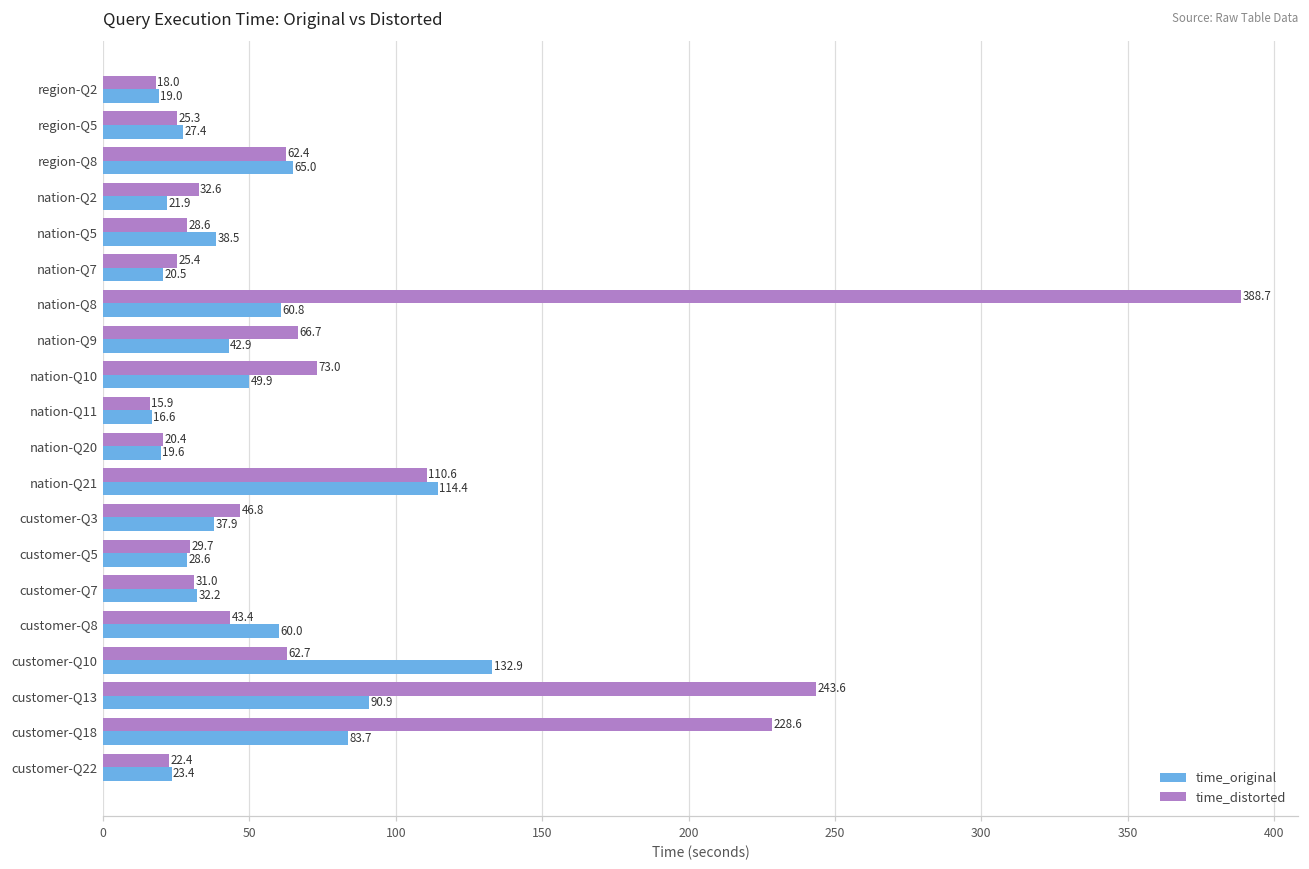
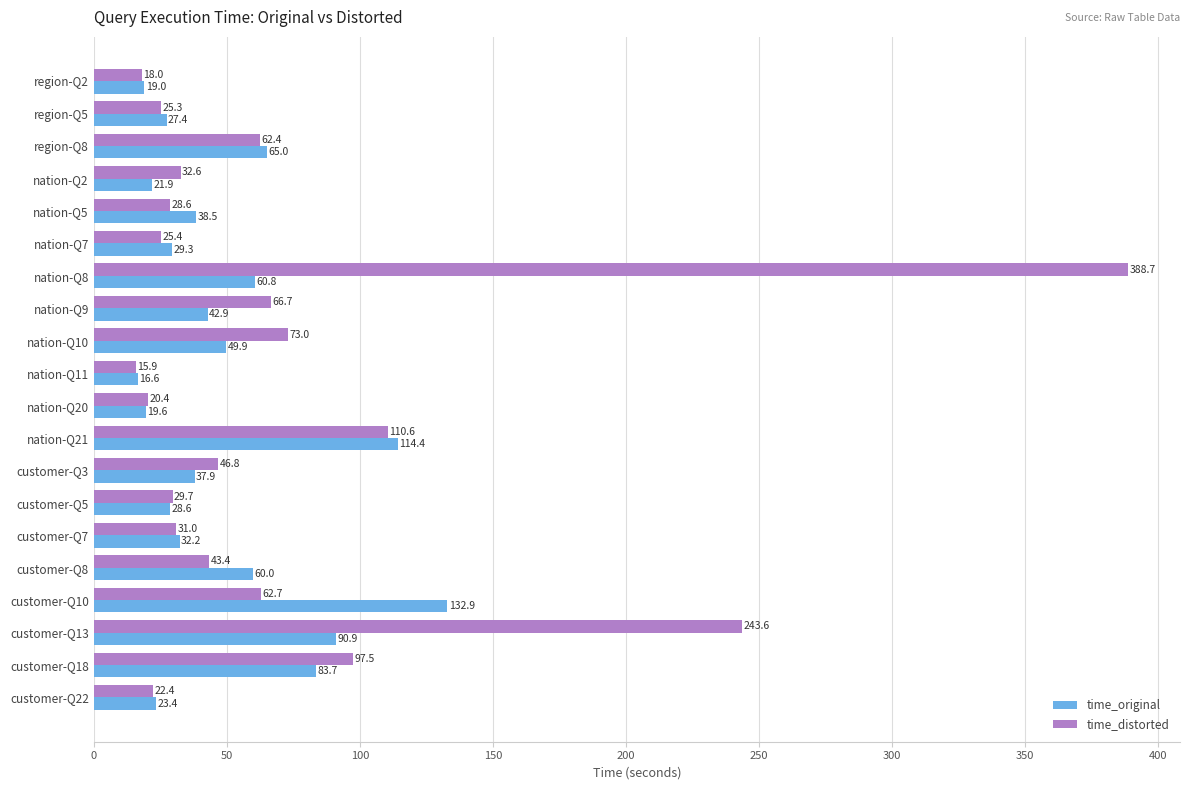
time_original, nation-Q7: 20.5 -> 29.3
time_distorted, customer-Q18: 228.6 -> 97.5
